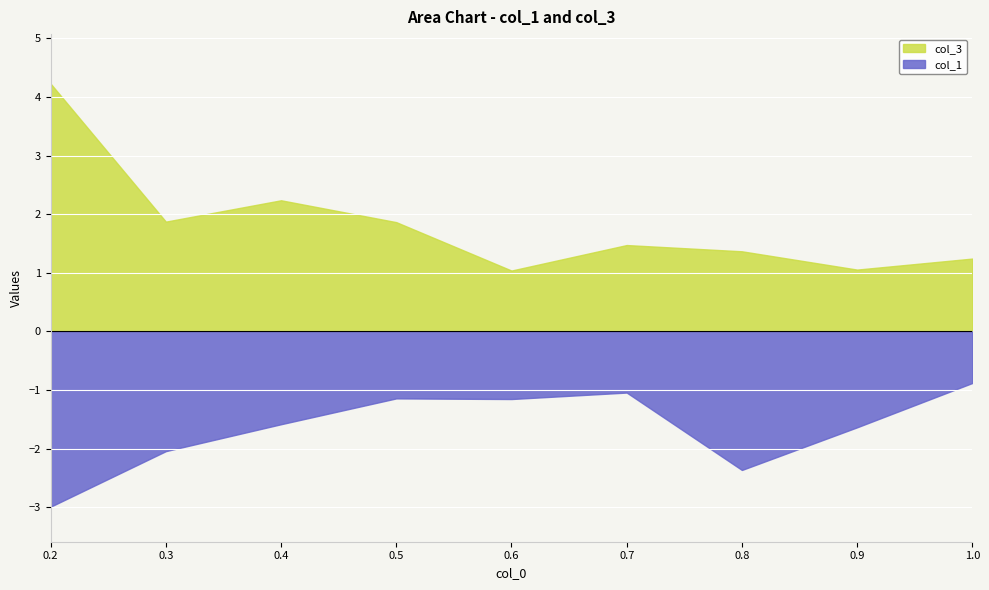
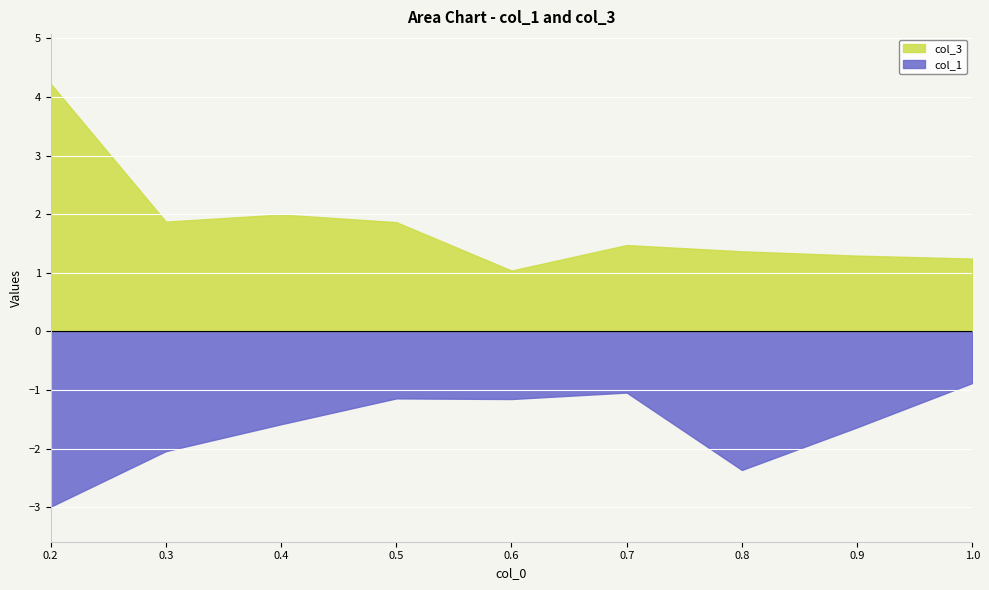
col_3, 0.4: 2.2 -> 2.0
col_3, 0.9: 1.1 -> 1.3
